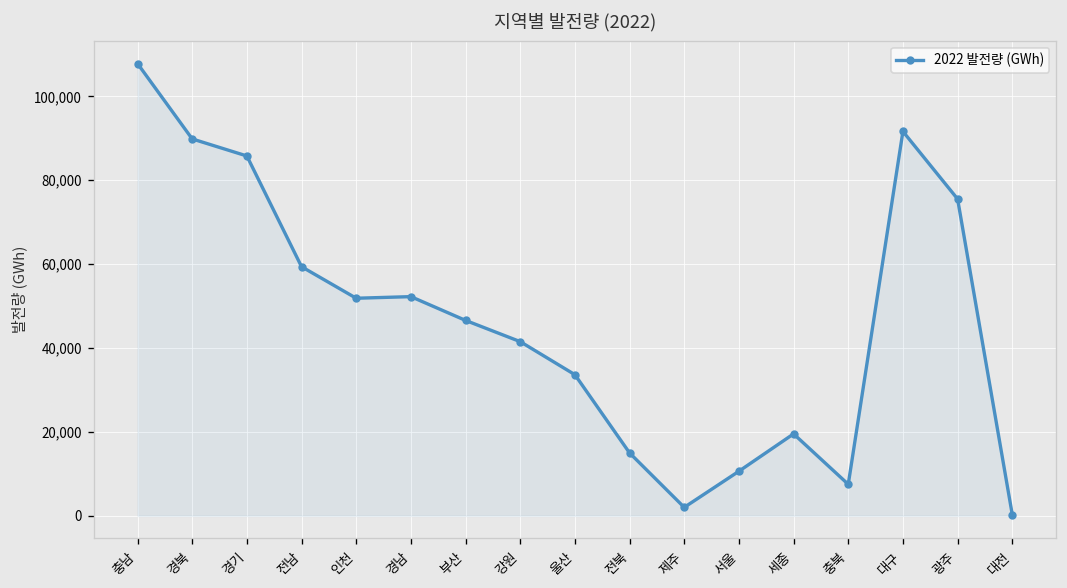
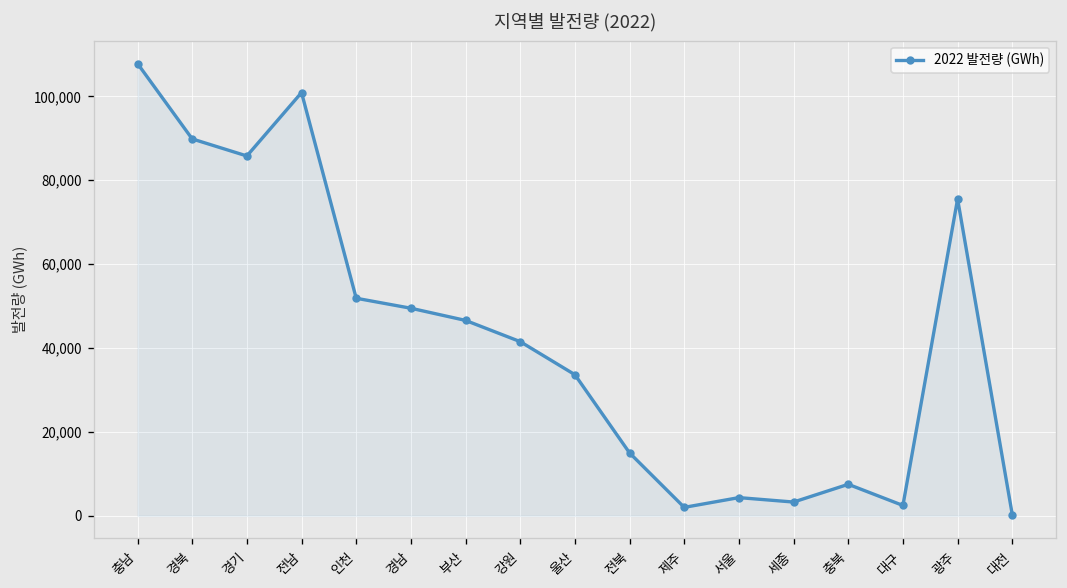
전남: 59,000 -> 101,000
경남: 52,000 -> 49,000
서울: 11,000 -> 4,000
세종: 20,000 -> 3,000
대구: 92,000 -> 2,000
